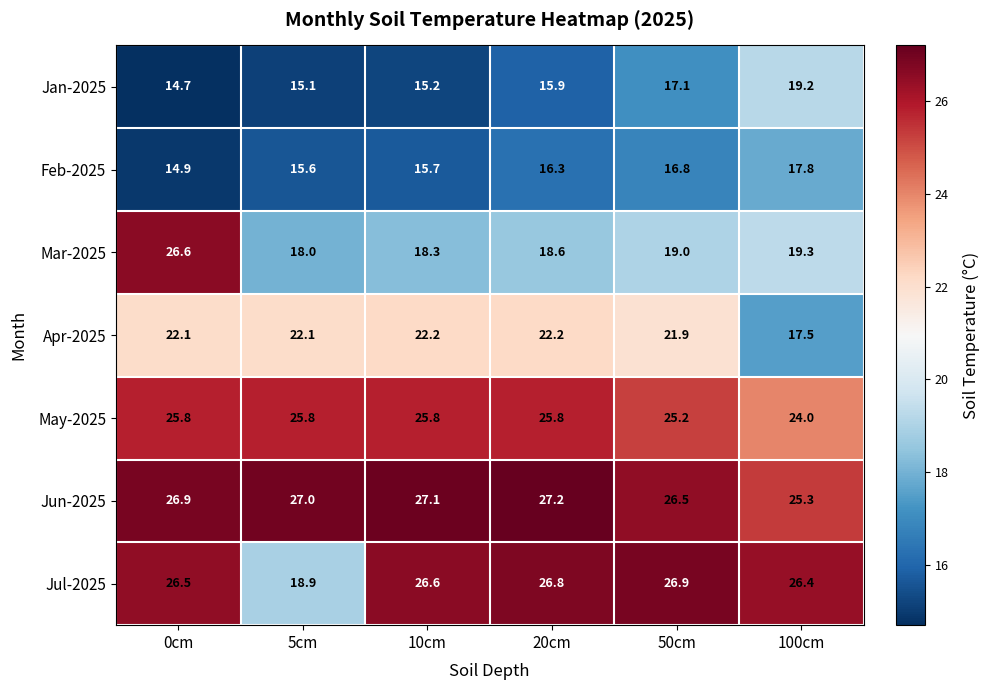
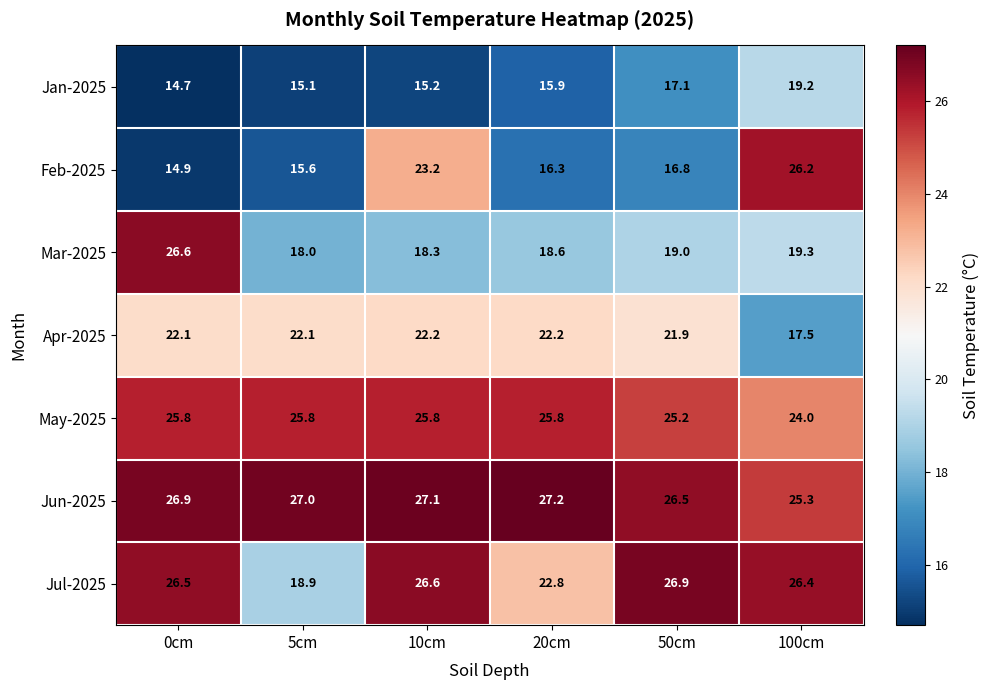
Feb-2025, 10cm: 15.7 -> 23.2
Feb-2025, 100cm: 17.8 -> 26.2
Jul-2025, 20cm: 26.8 -> 22.8
